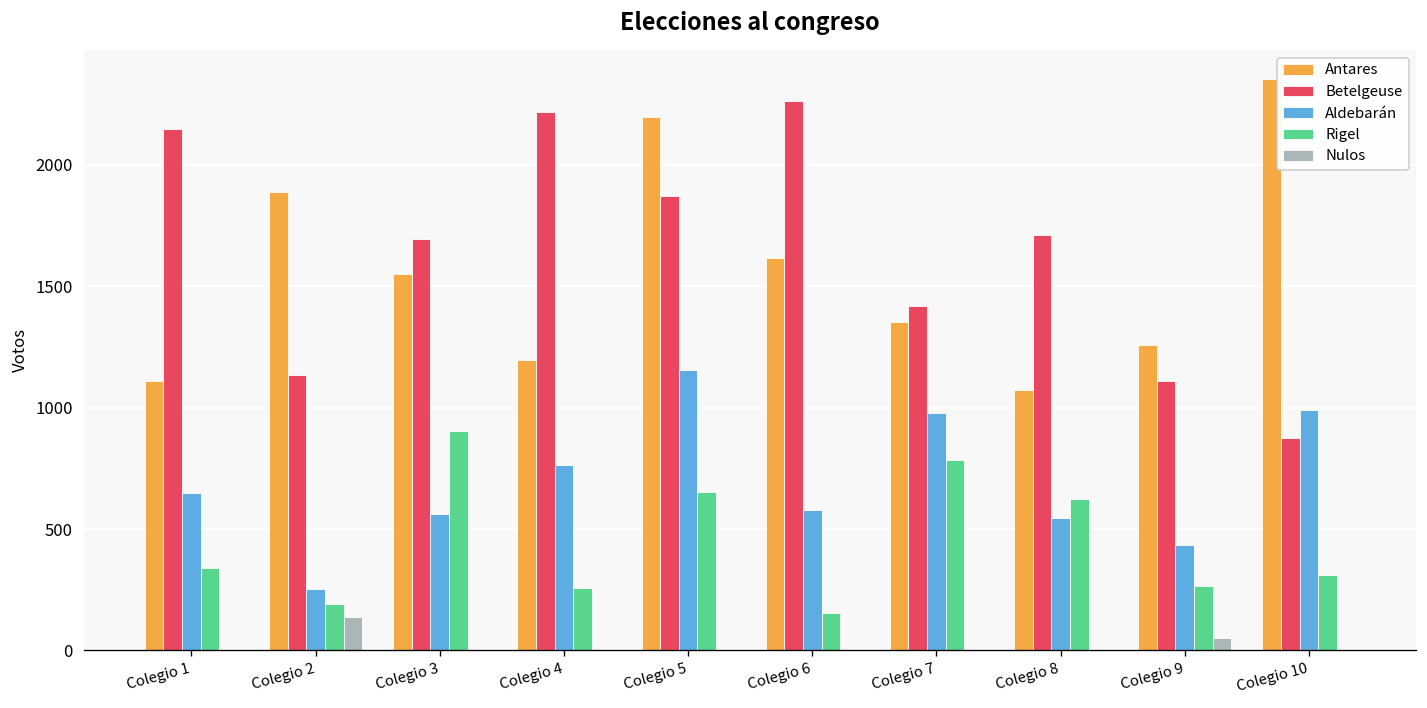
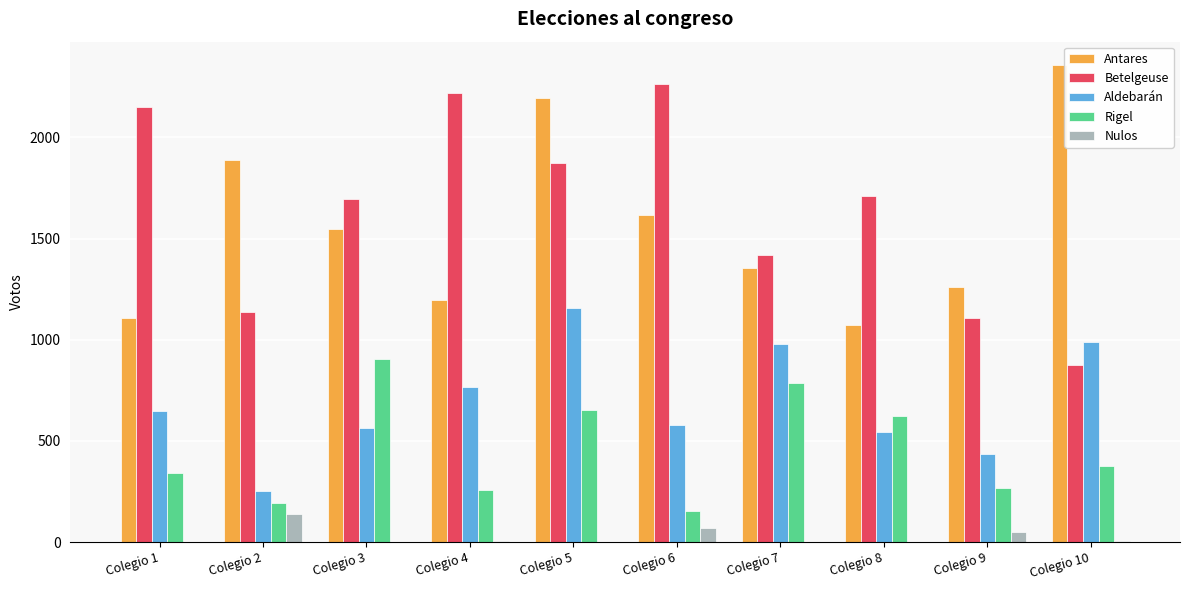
Nulos, Colegio 6: 0 -> 70
Rigel, Colegio 10: 310 -> 380
